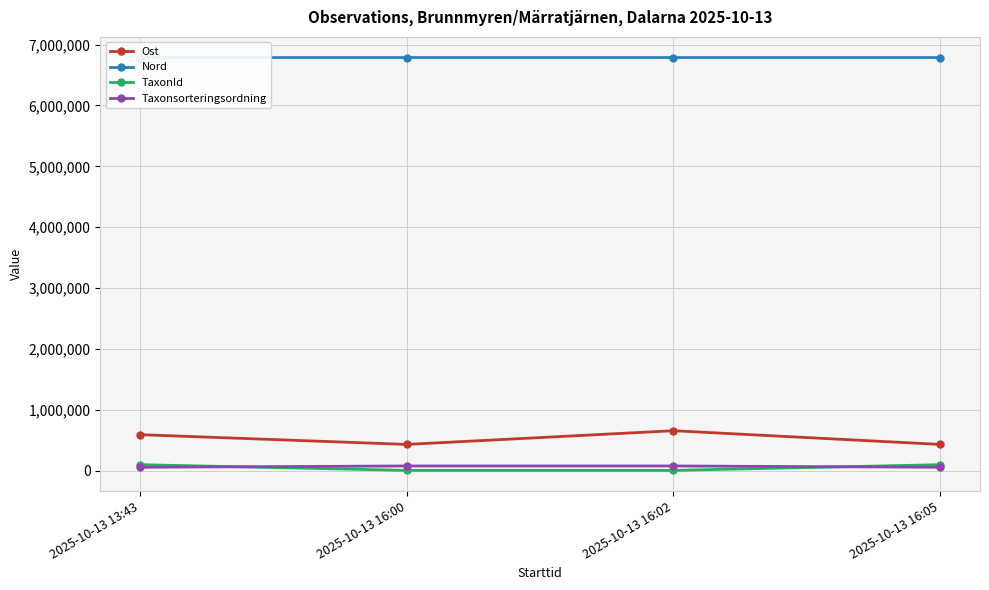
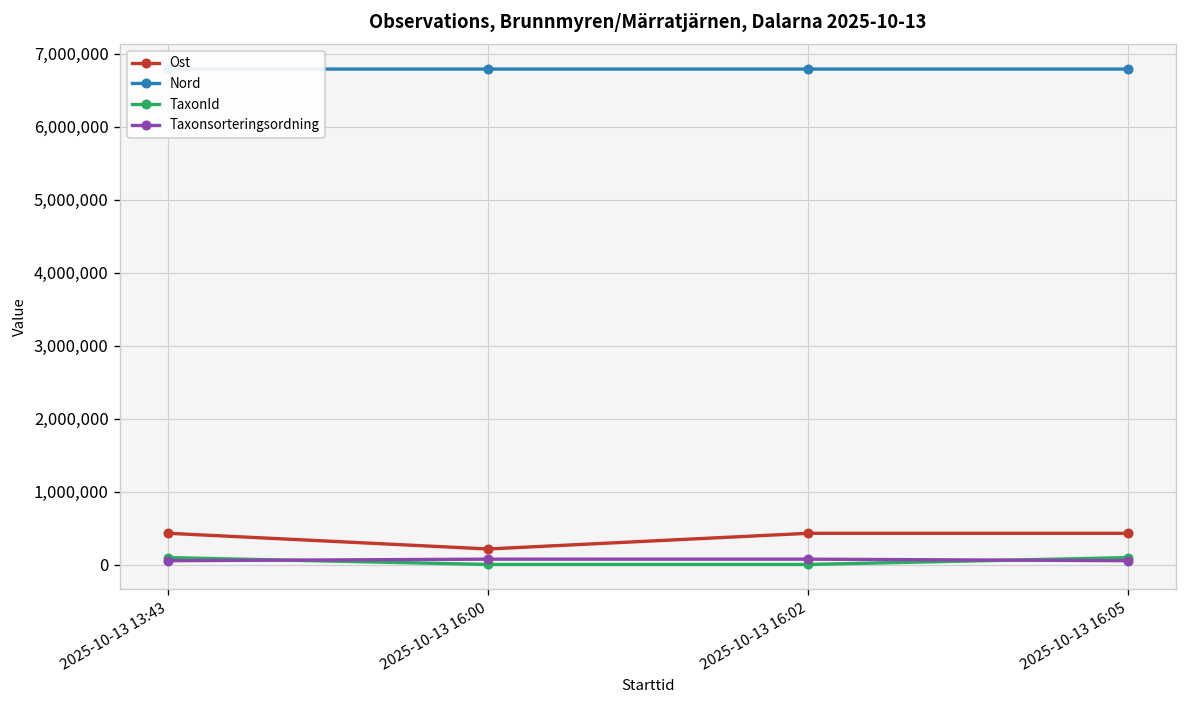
Ost, 2025-10-13 13:43: 600,000 -> 400,000
Ost, 2025-10-13 16:00: 400,000 -> 200,000
Ost, 2025-10-13 16:02: 700,000 -> 400,000
